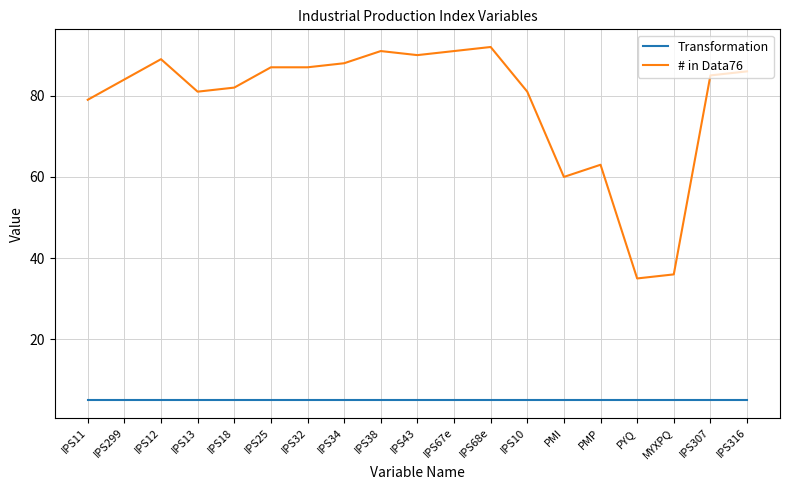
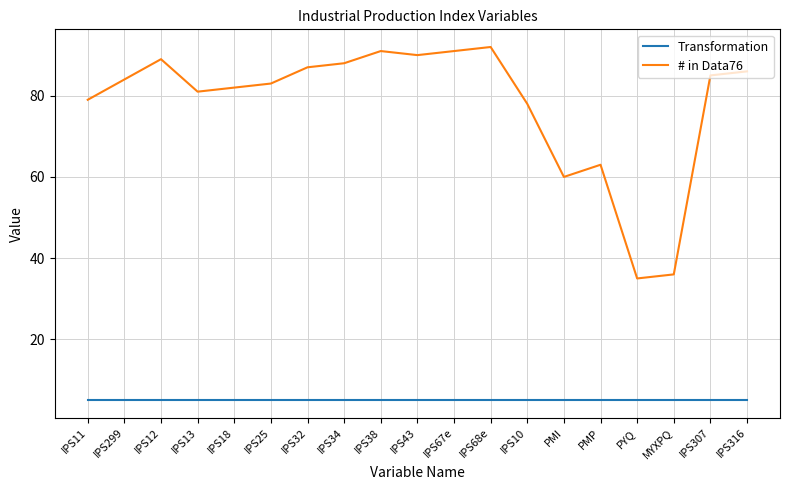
# in Data76, IPS25: 87 -> 83
# in Data76, IPS10: 81 -> 78
